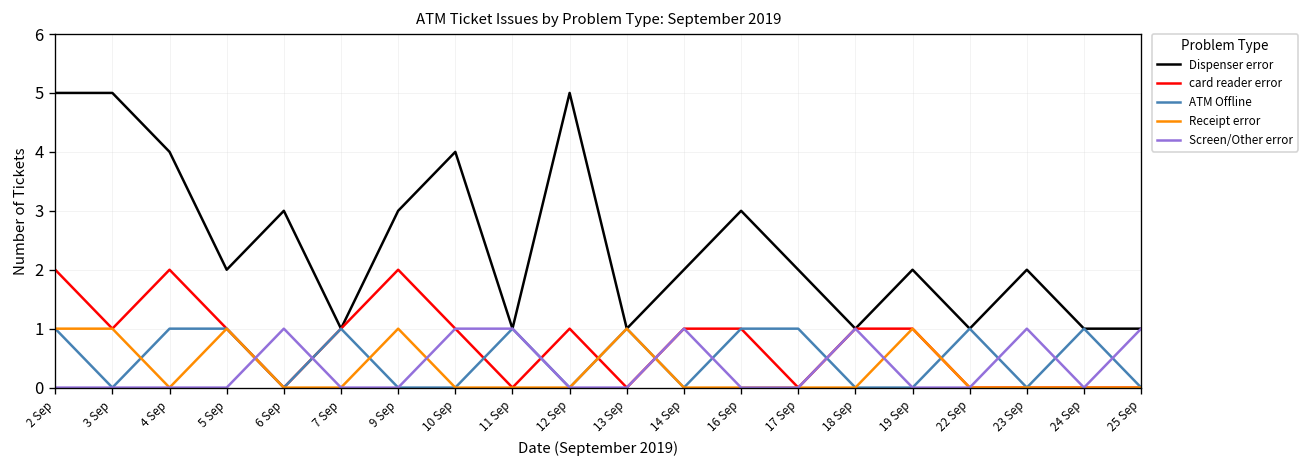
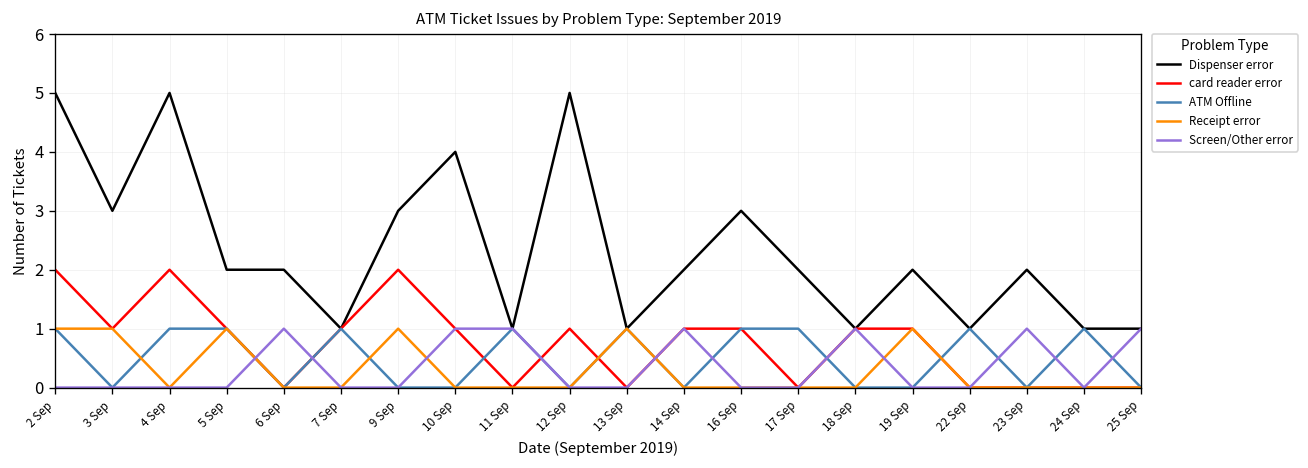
Dispenser error, 3 Sep: 5 -> 3
Dispenser error, 4 Sep: 4 -> 5
Dispenser error, 6 Sep: 3 -> 2
